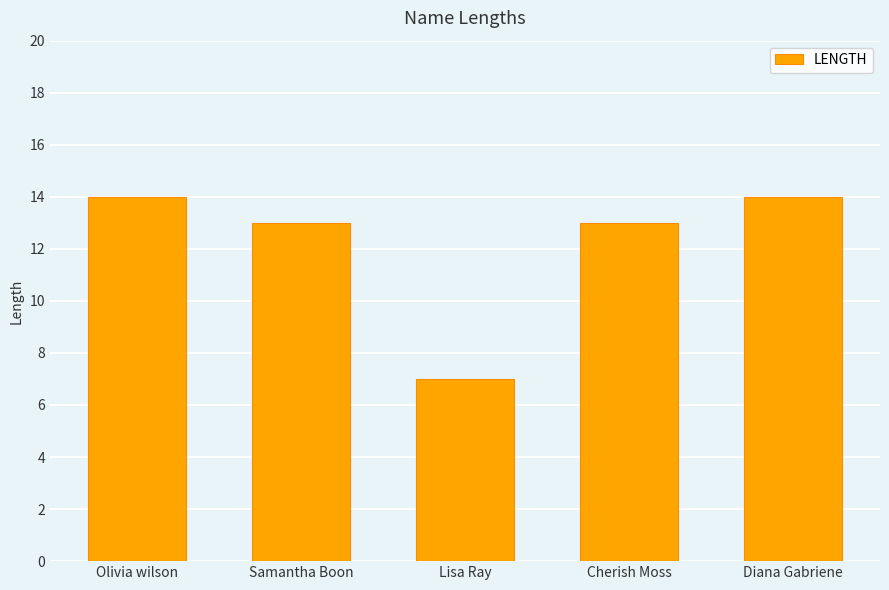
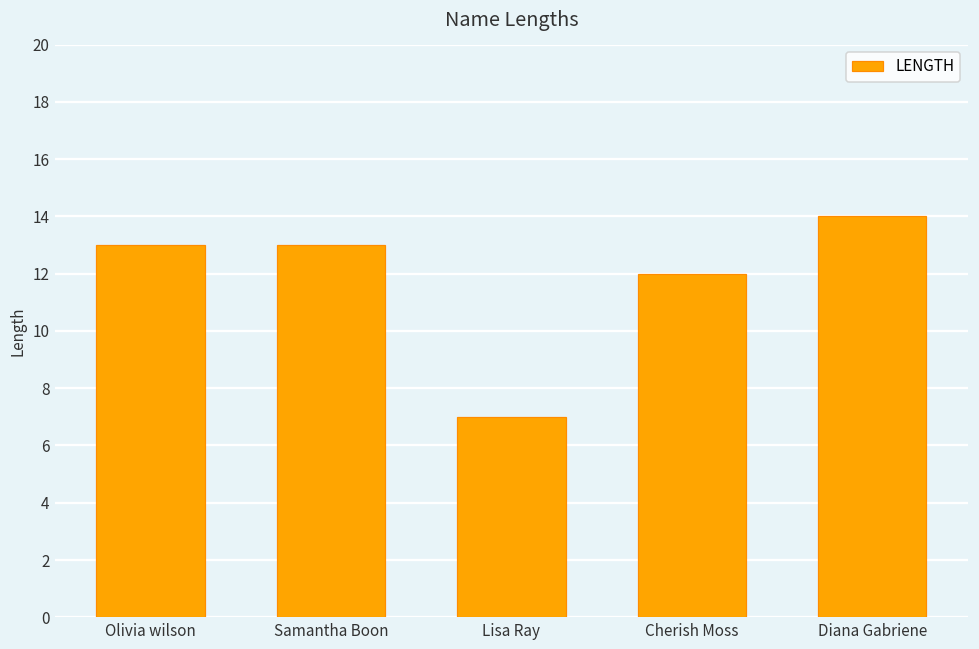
Olivia wilson: 14 -> 13
Cherish Moss: 13 -> 12
